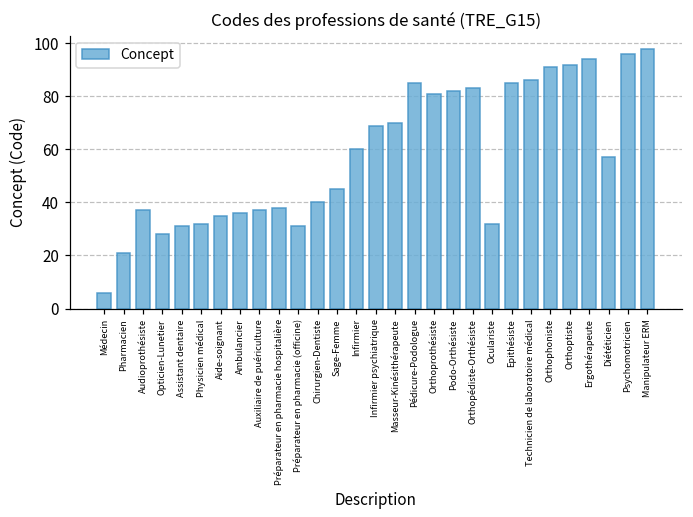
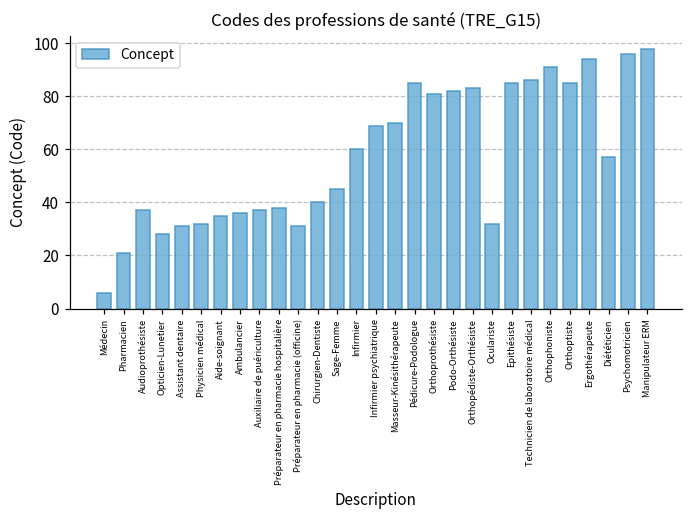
Orthoptiste: 92 -> 85
